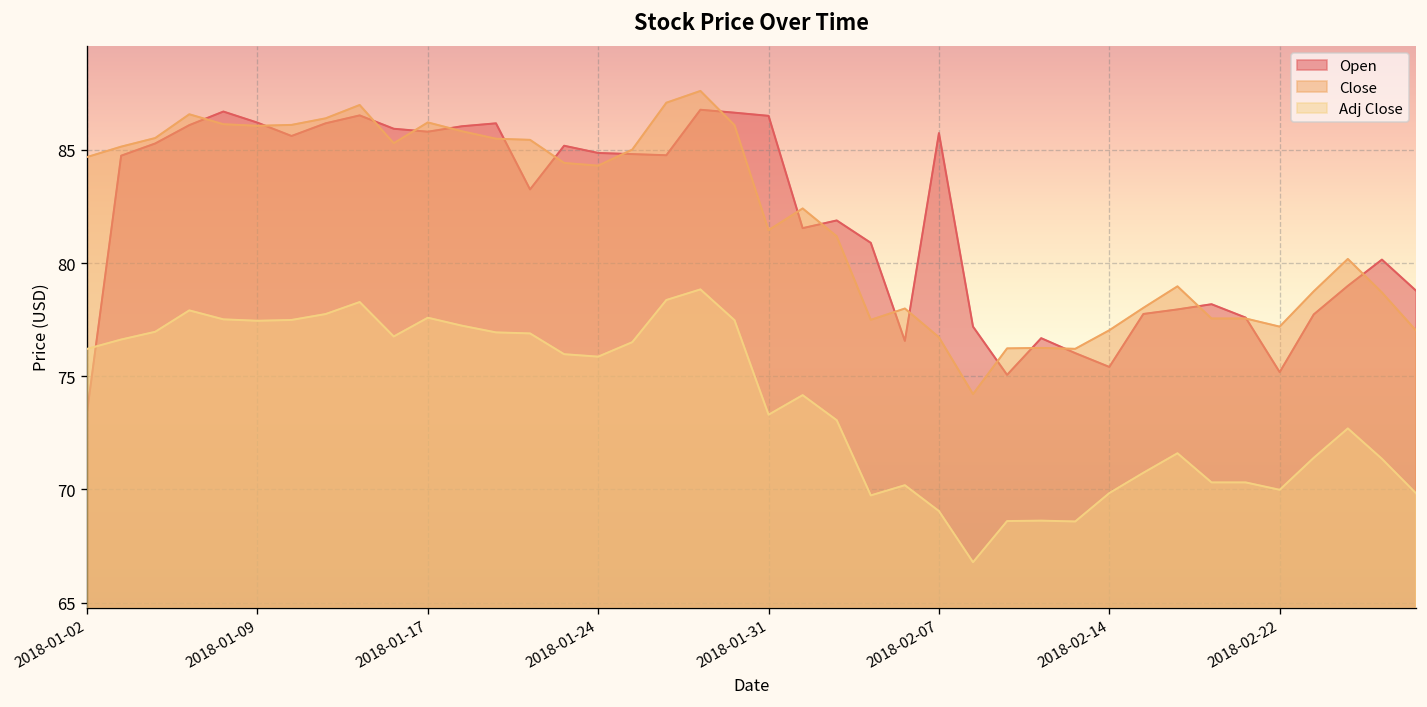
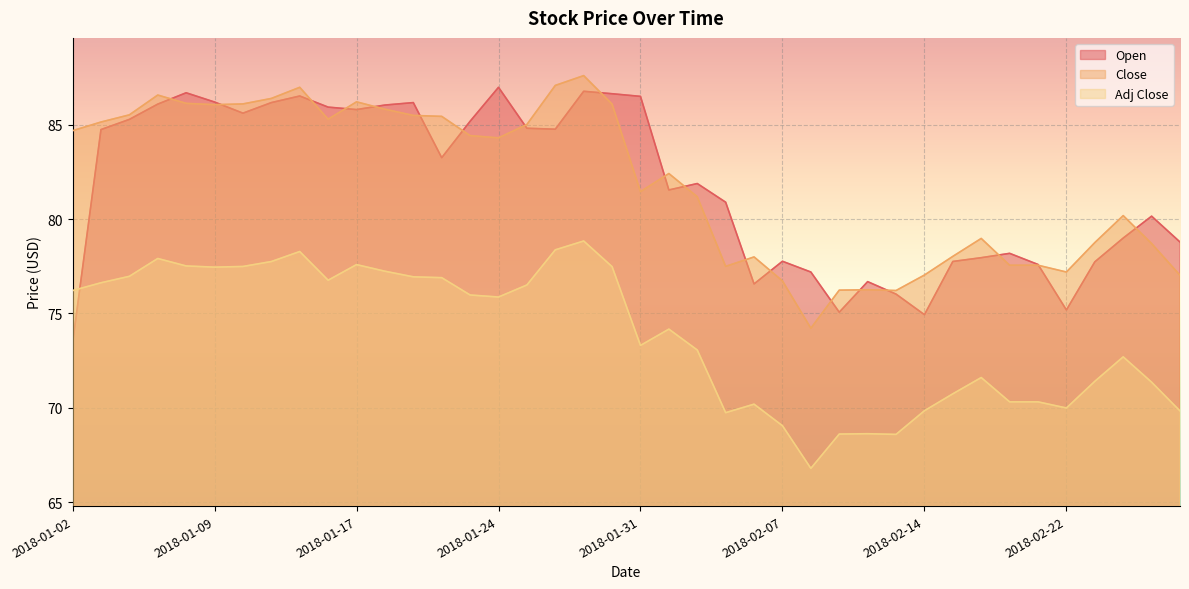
Open, 2018-01-24: 84.9 -> 87.0
Open, 2018-02-07: 85.7 -> 77.8
Open, 2018-02-14: 75.4 -> 74.9
